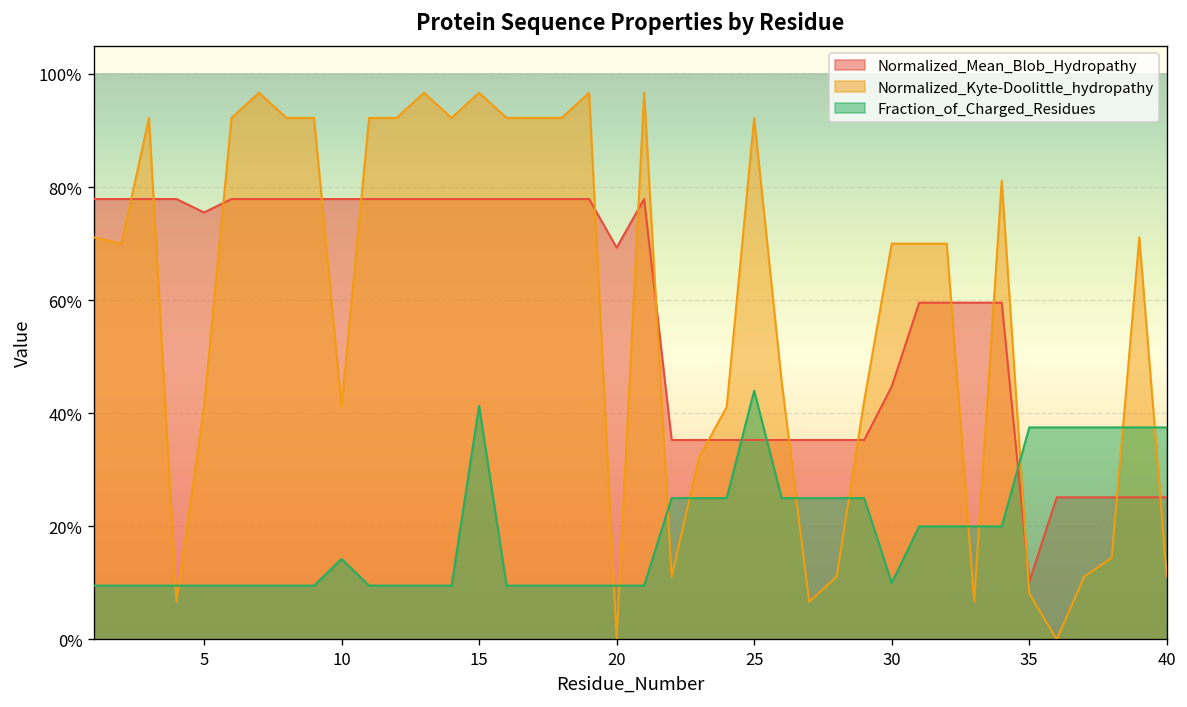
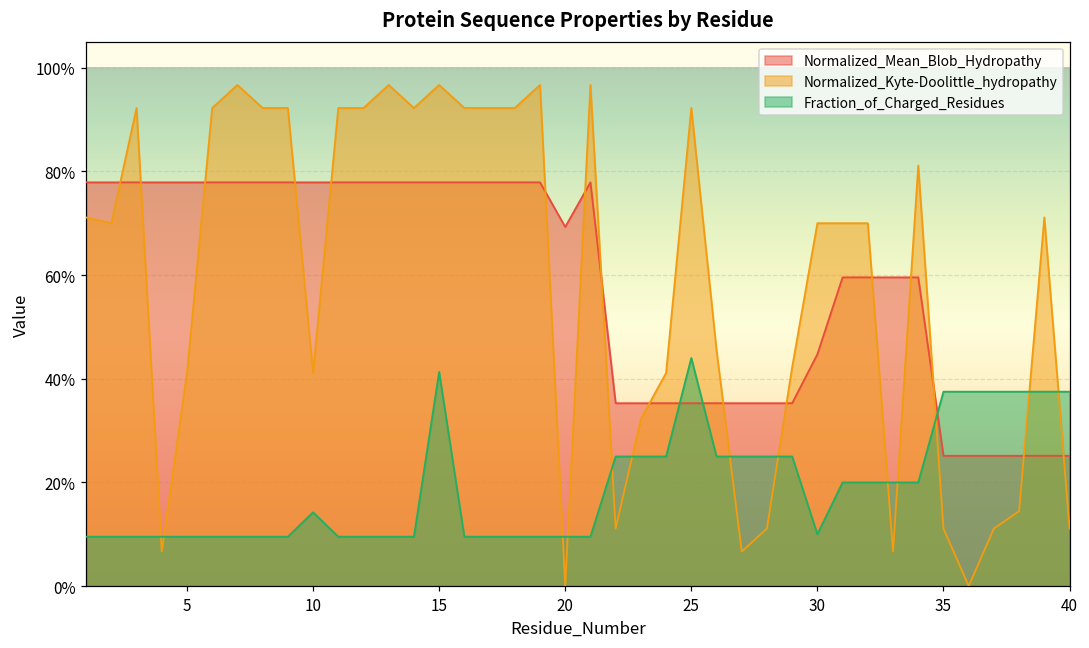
Normalized_Mean_Blob_Hydropathy, 5: 76% -> 78%
Normalized_Mean_Blob_Hydropathy, 35: 10% -> 25%
Normalized_Kyte-Doolittle_hydropathy, 35: 8% -> 11%
